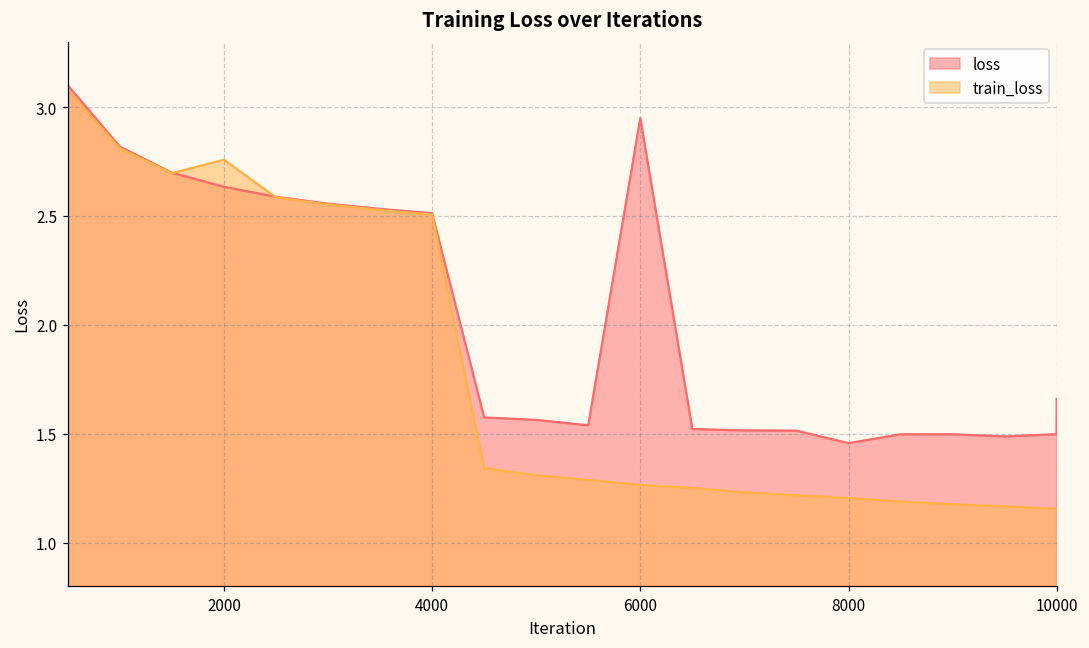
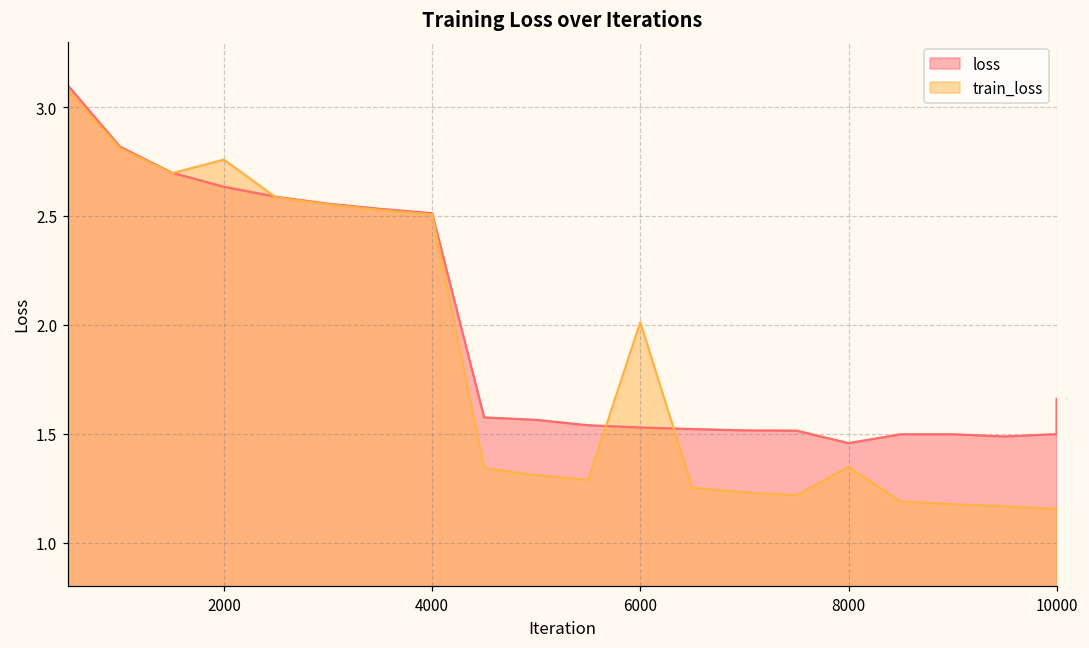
loss, 6000: 2.95 -> 1.53
train_loss, 6000: 1.26 -> 2.01
train_loss, 8000: 1.20 -> 1.35
